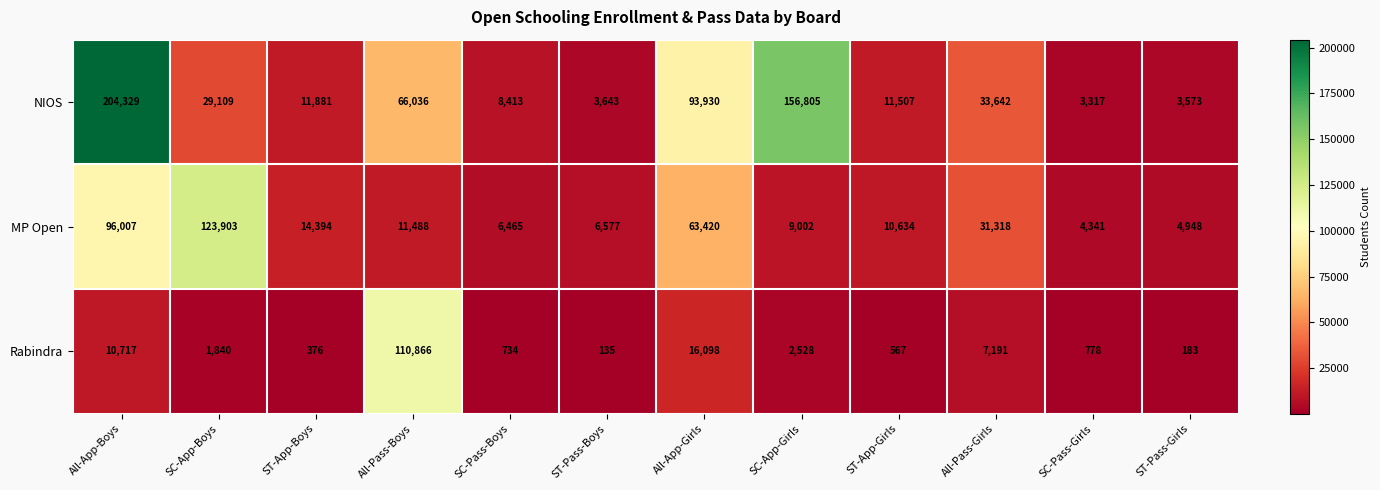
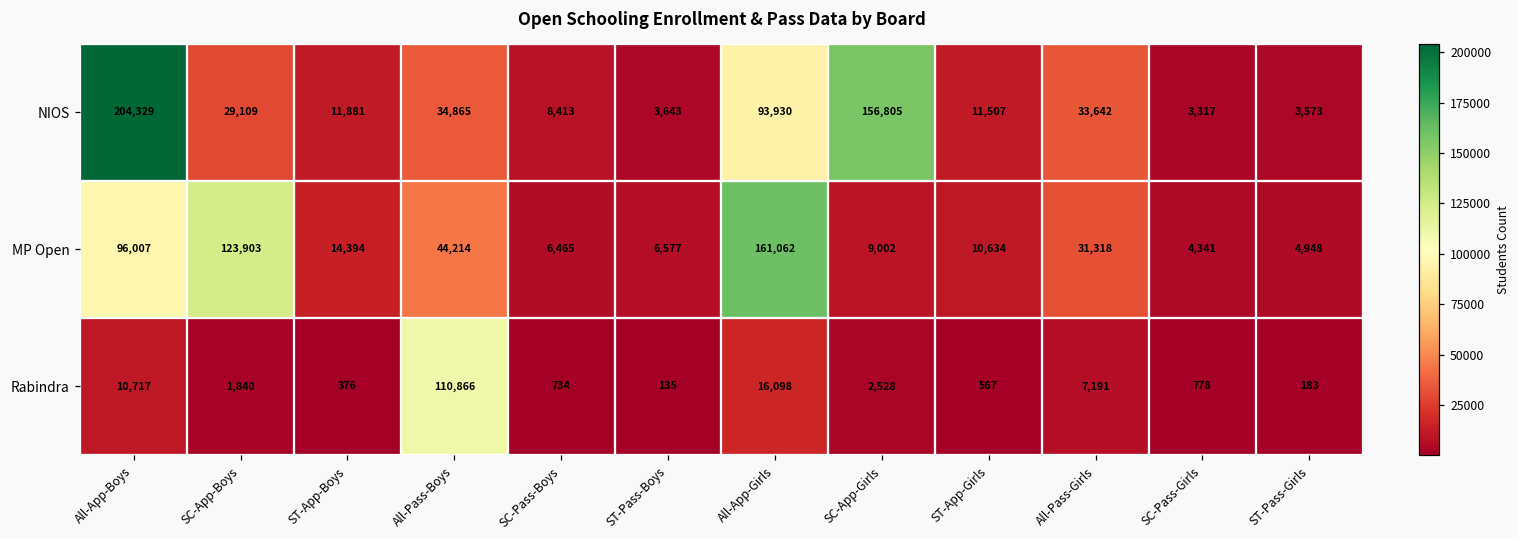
NIOS, All-Pass-Boys: 66,036 -> 34,865
MP Open, All-Pass-Boys: 11,488 -> 44,214
MP Open, All-App-Girls: 63,420 -> 161,062
